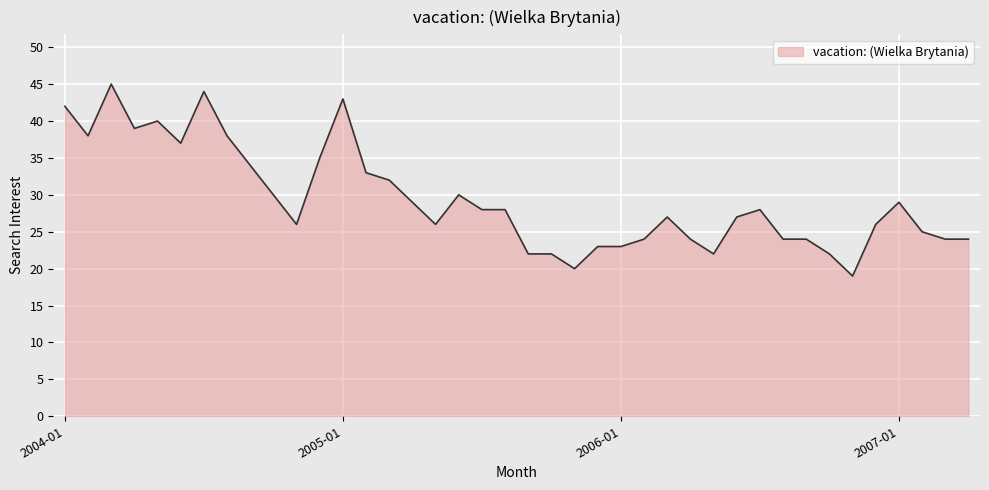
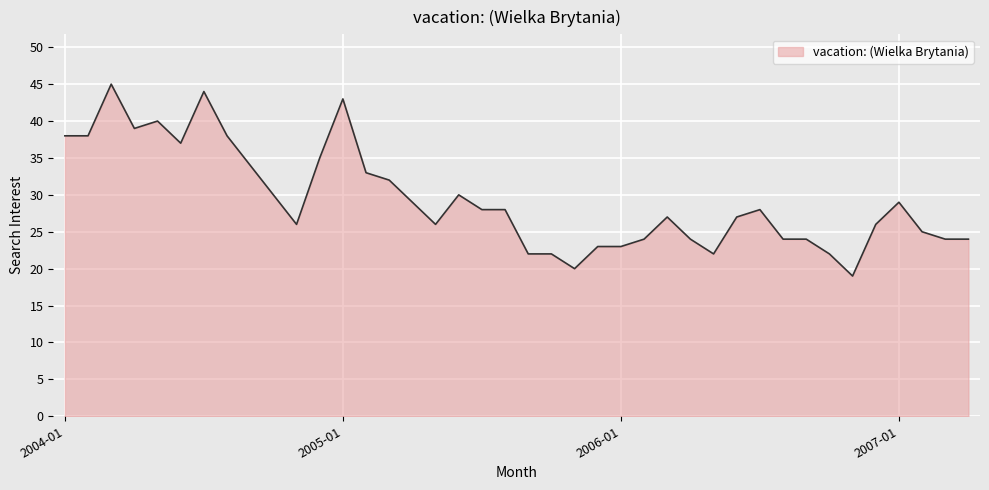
2004-01: 42 -> 38
